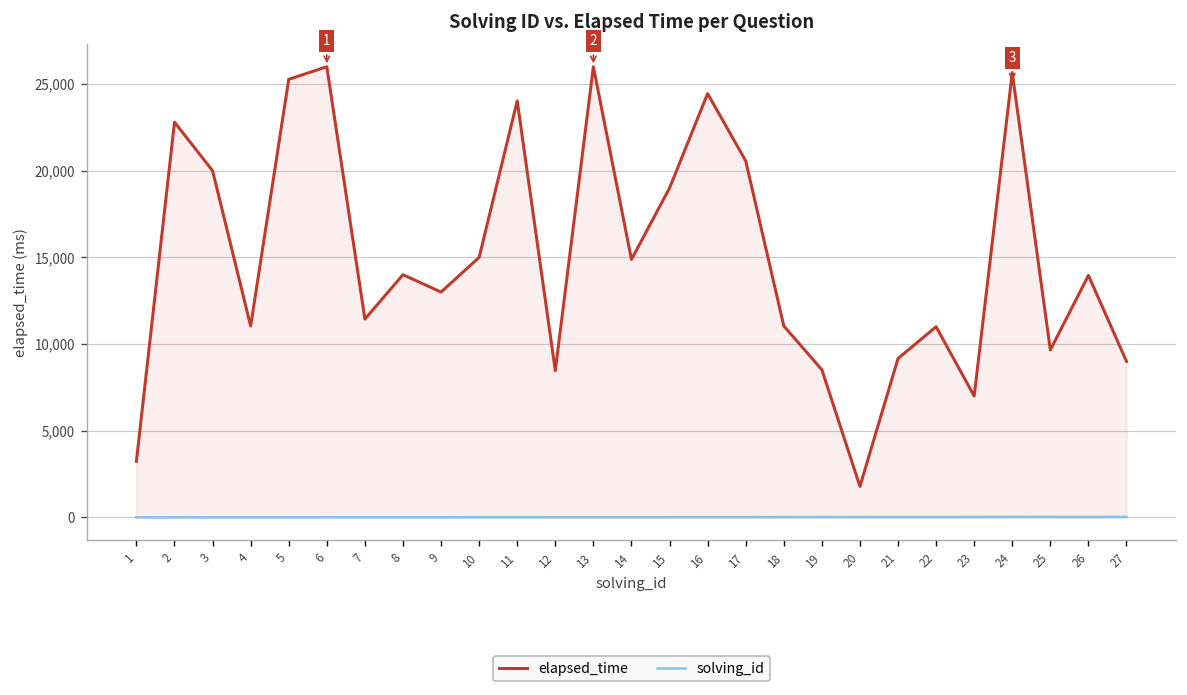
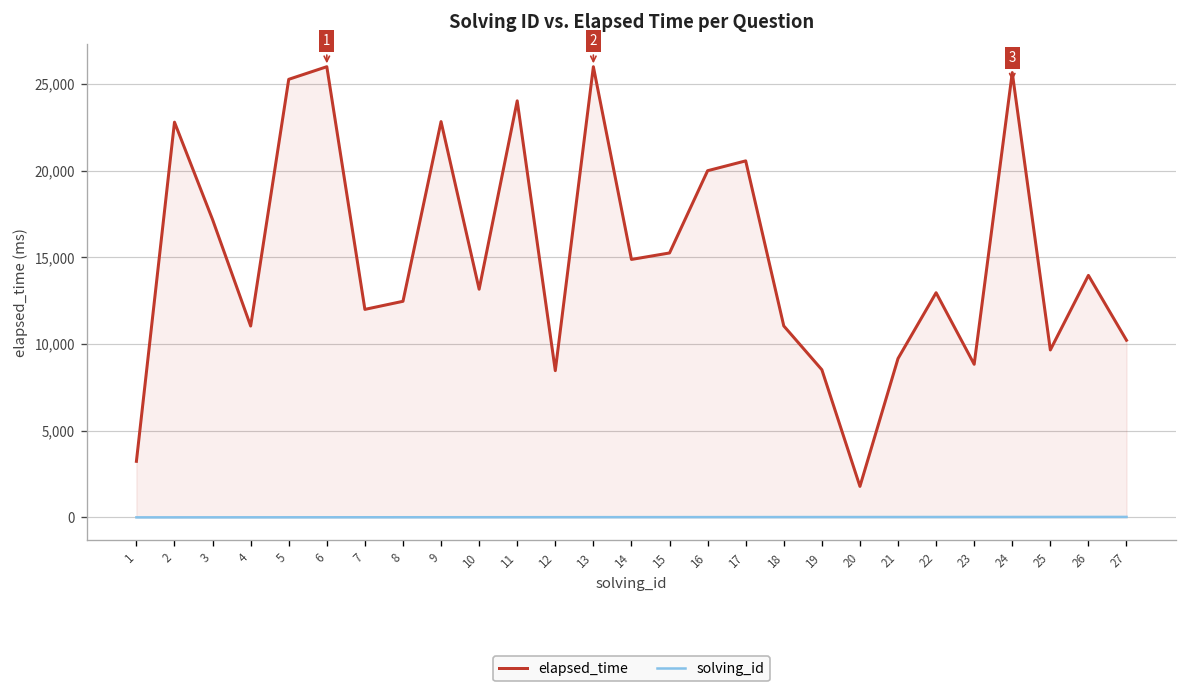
elapsed_time, 3: 20,000 -> 17,200
elapsed_time, 7: 11,400 -> 12,000
elapsed_time, 8: 14,000 -> 12,500
elapsed_time, 9: 13,000 -> 22,800
elapsed_time, 10: 15,000 -> 13,200
elapsed_time, 15: 19,000 -> 15,300
elapsed_time, 16: 24,400 -> 20,000
elapsed_time, 22: 11,000 -> 13,000
elapsed_time, 23: 7,000 -> 8,800
elapsed_time, 27: 9,000 -> 10,200
